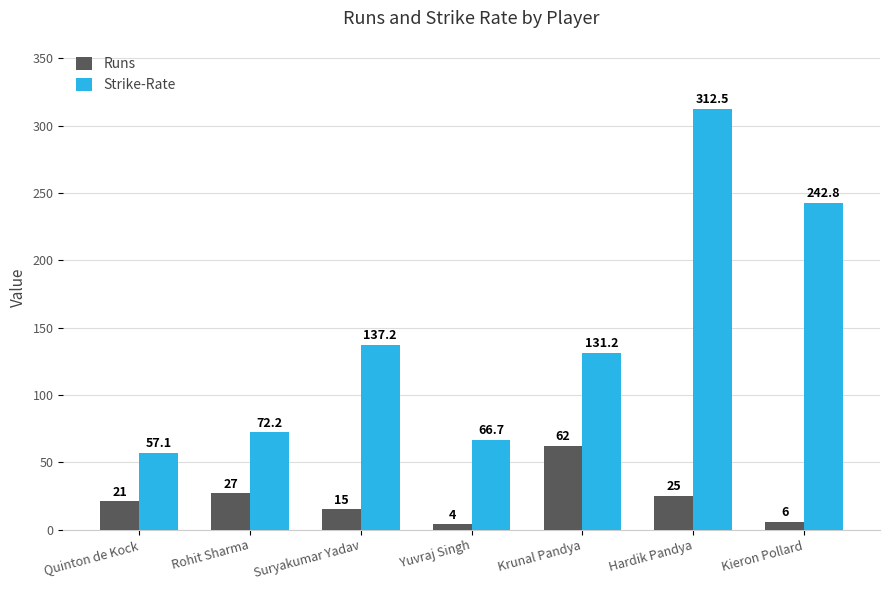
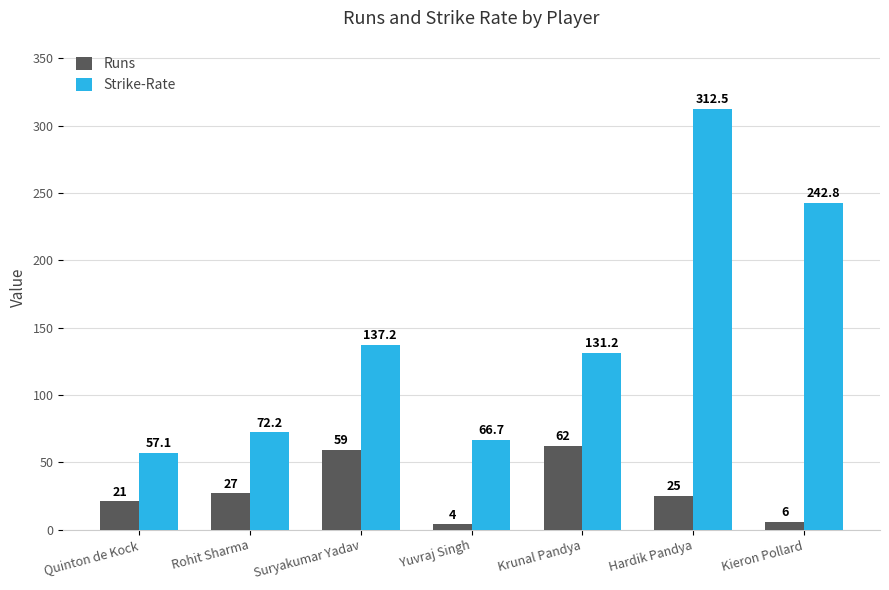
Runs, Suryakumar Yadav: 15 -> 59
